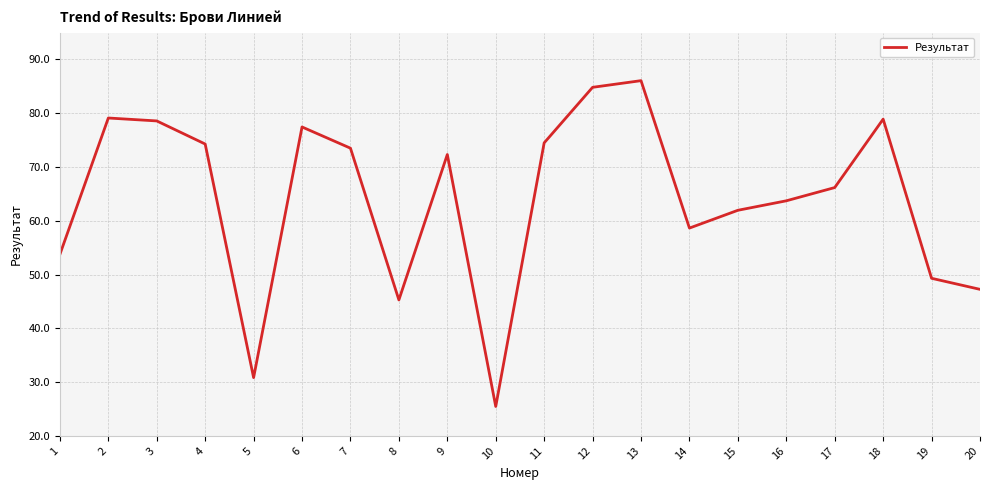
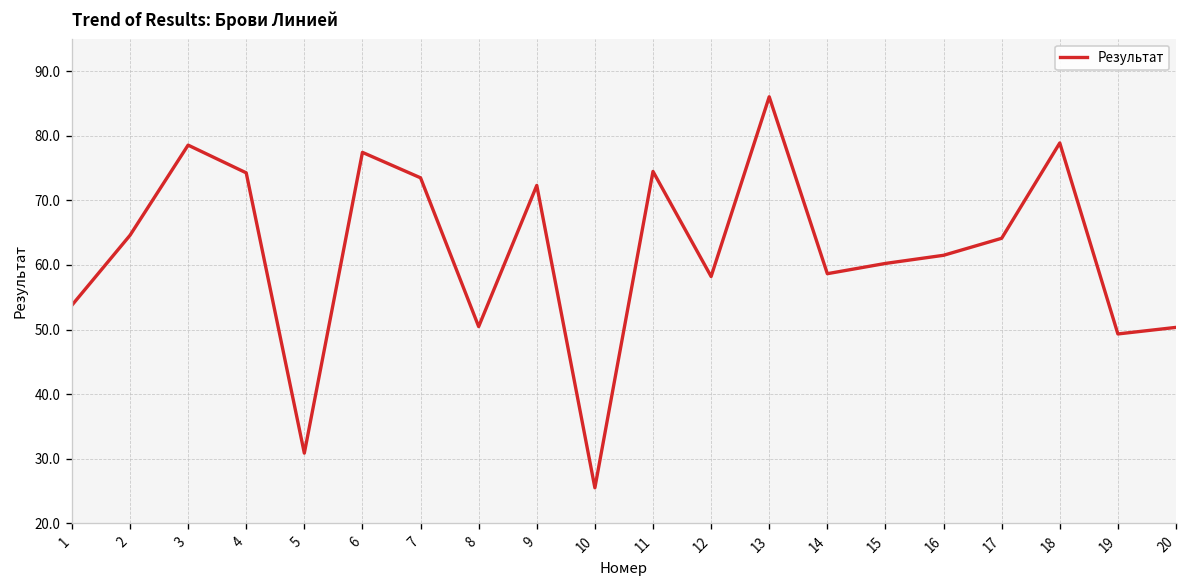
2: 79 -> 65
8: 45 -> 50
12: 85 -> 58
15: 62 -> 60
16: 64 -> 62
17: 66 -> 64
20: 47 -> 50
